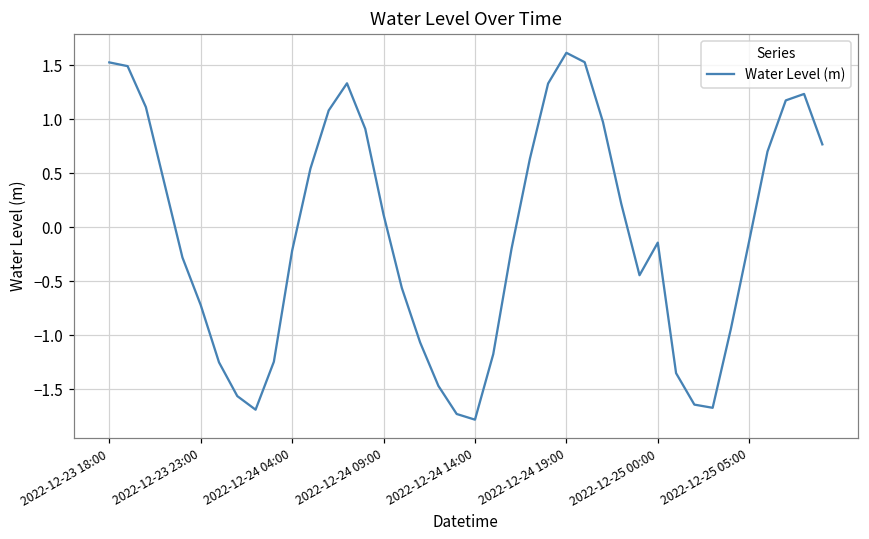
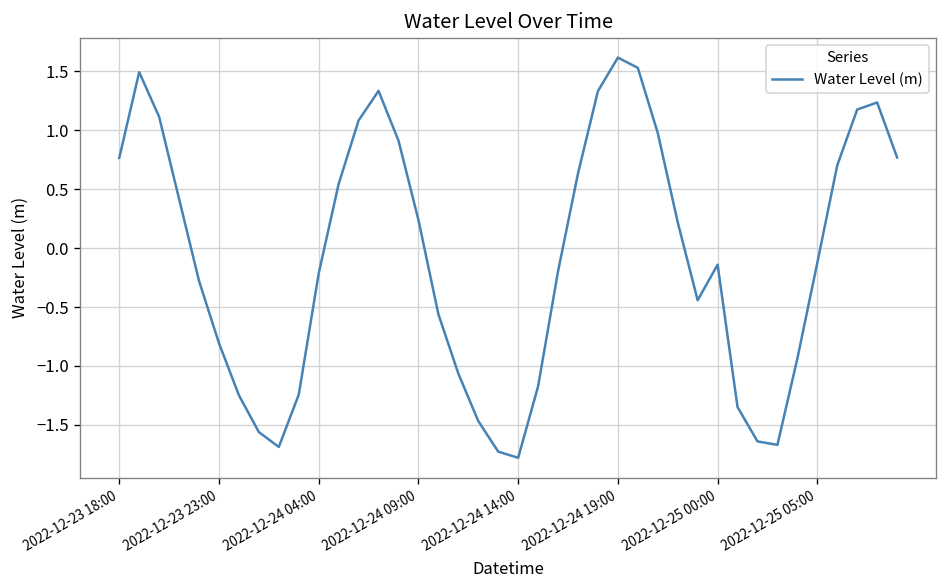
2022-12-23 18:00: 1.5 -> 0.8
2022-12-23 23:00: -0.7 -> -0.8
2022-12-24 09:00: 0.1 -> 0.2
